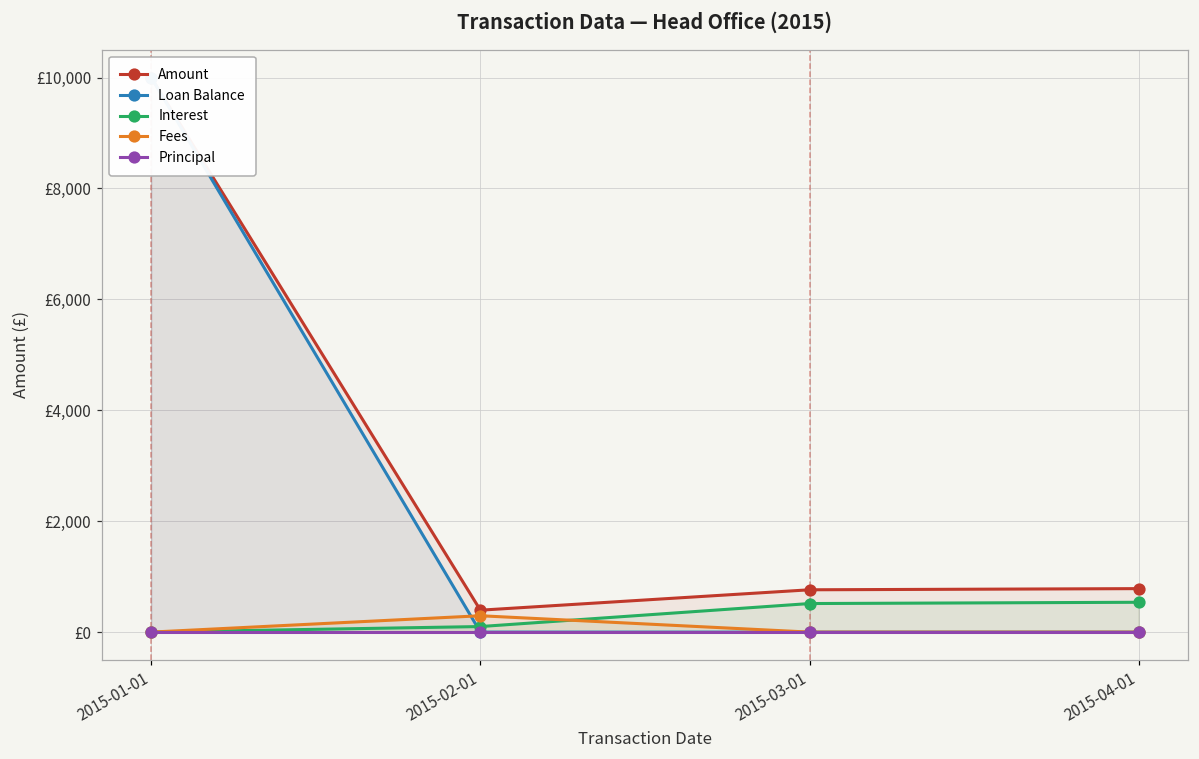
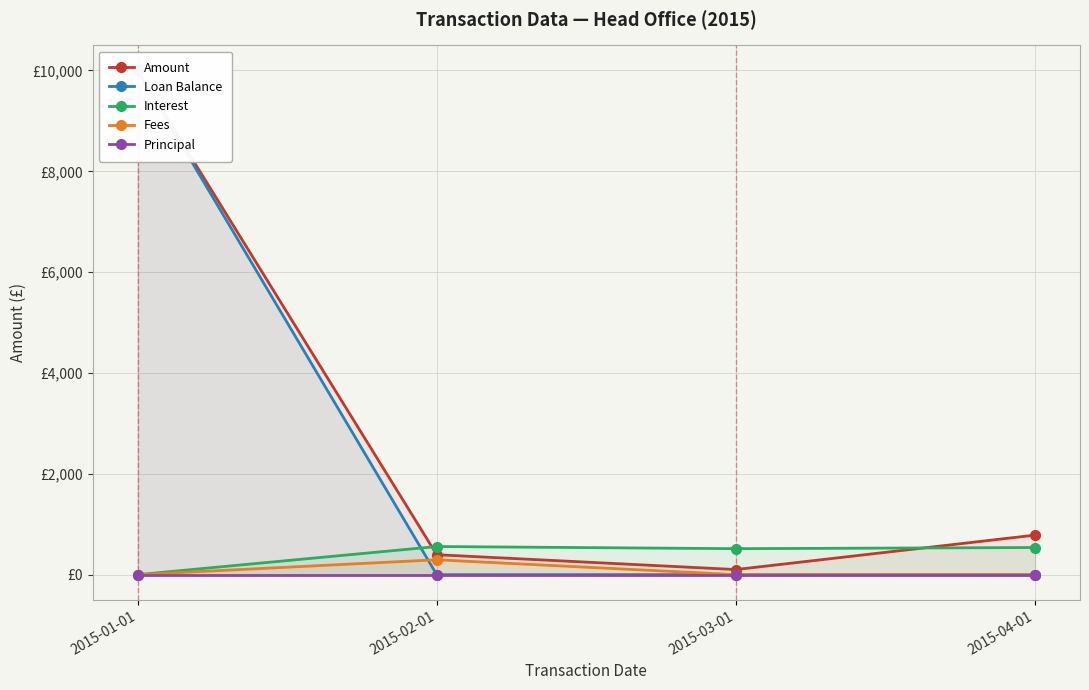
Interest, 2015-02-01: £100 -> £600
Amount, 2015-03-01: £800 -> £100
